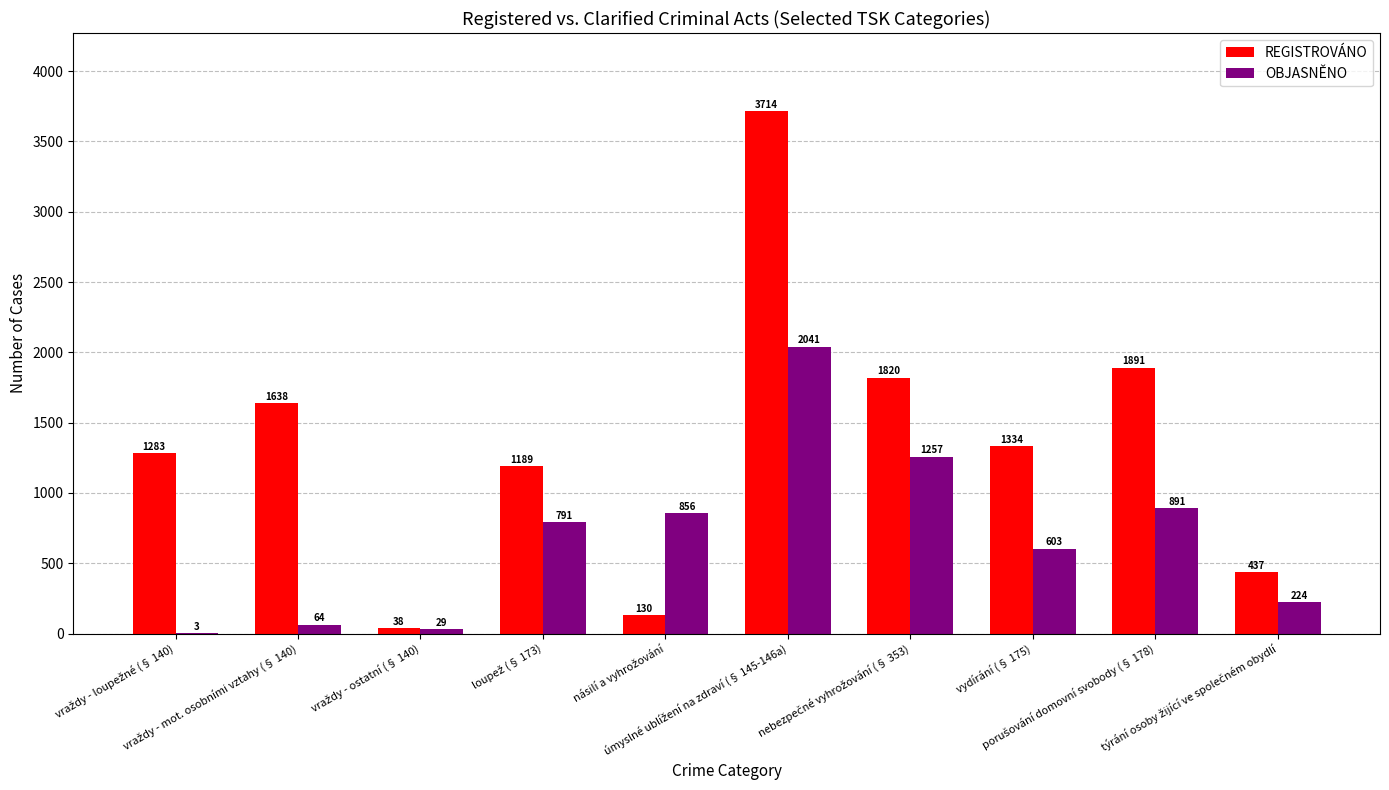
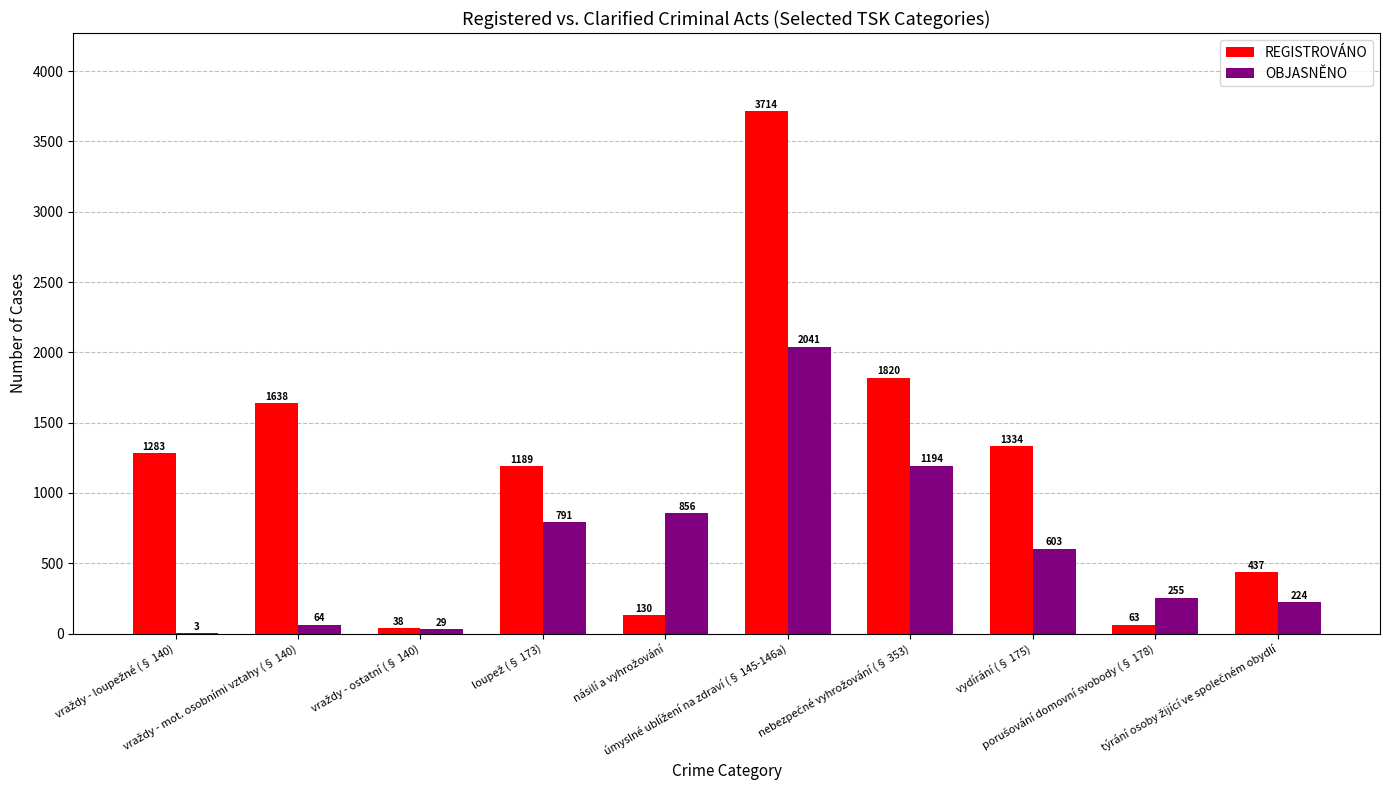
OBJASNĚNO, nebezpečné vyhrožování (§ 353): 1257 -> 1194
REGISTROVÁNO, porušování domovní svobody (§ 178): 1891 -> 63
OBJASNĚNO, porušování domovní svobody (§ 178): 891 -> 255
